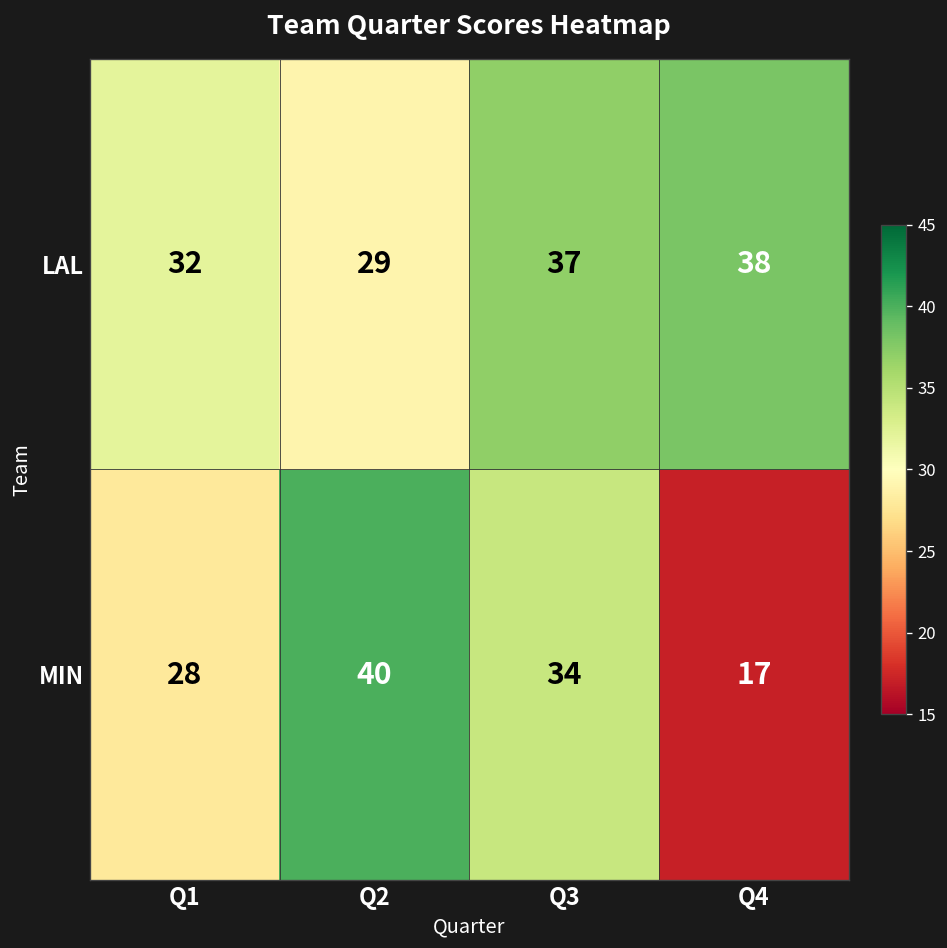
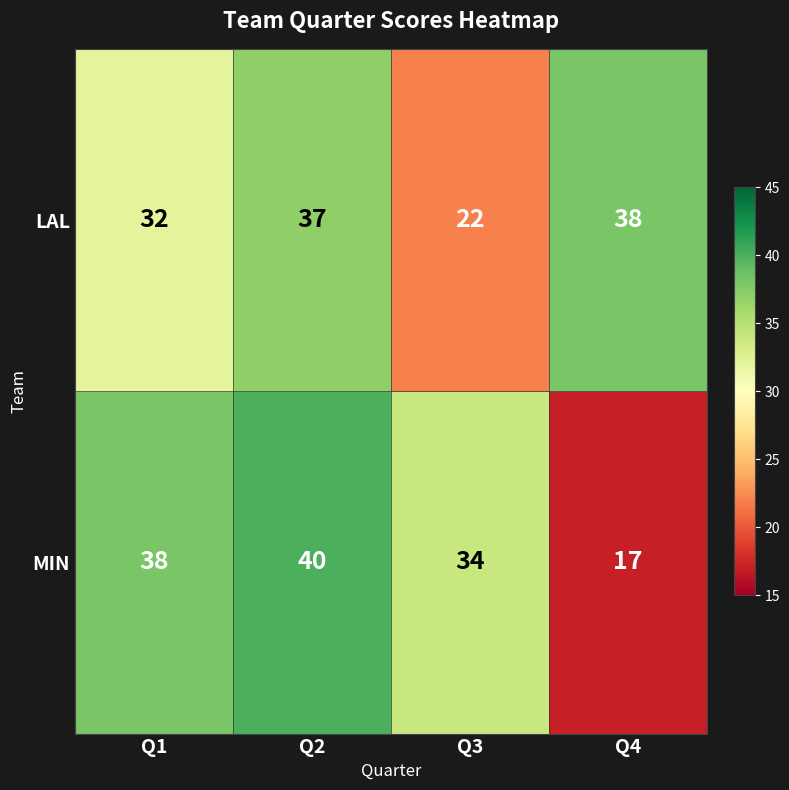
LAL, Q2: 29 -> 37
LAL, Q3: 37 -> 22
MIN, Q1: 28 -> 38
